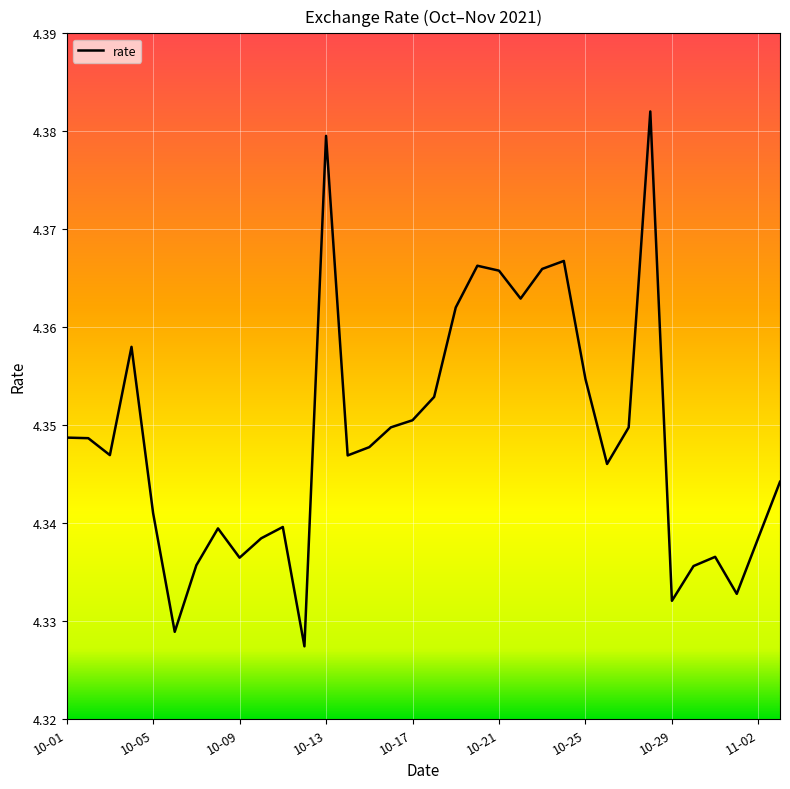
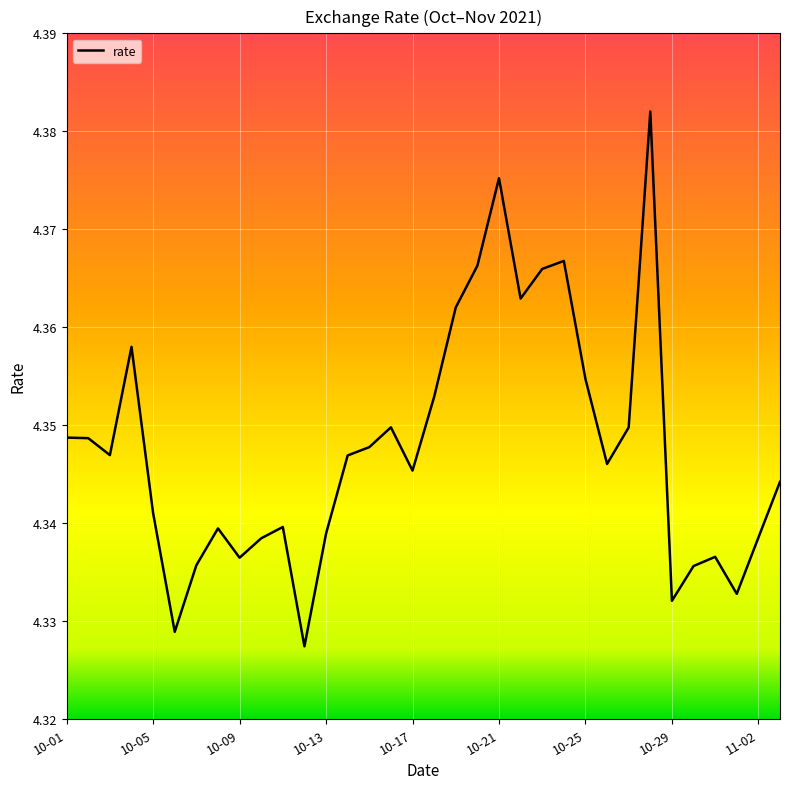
10-13: 4.380 -> 4.339
10-17: 4.351 -> 4.345
10-21: 4.366 -> 4.375
